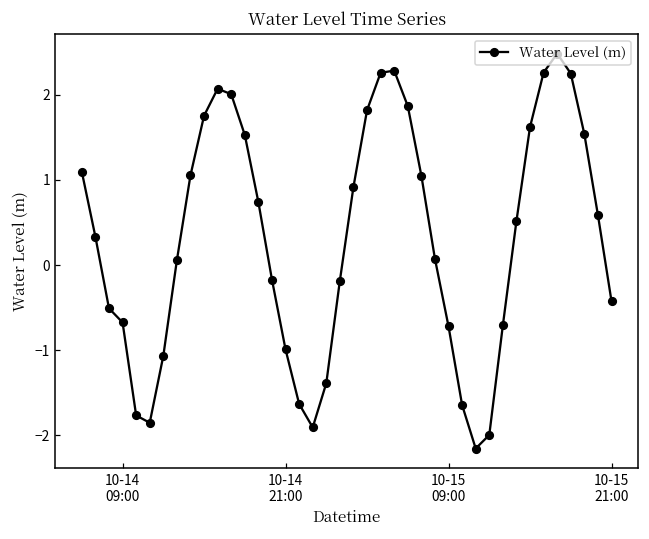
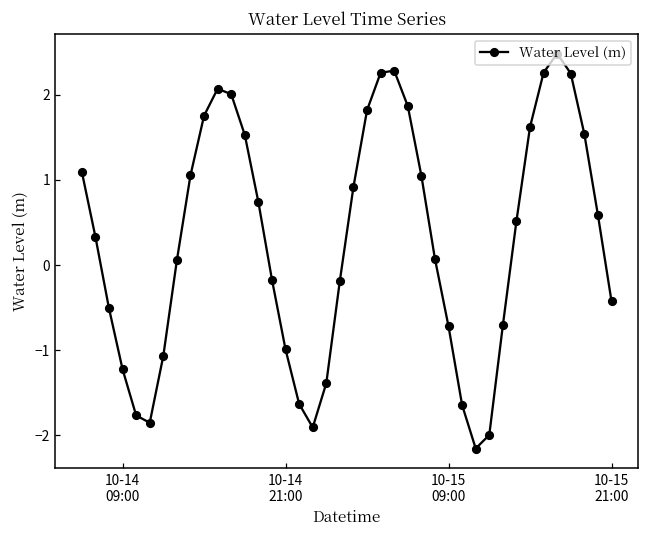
10-14 09:00: -0.7 -> -1.2
